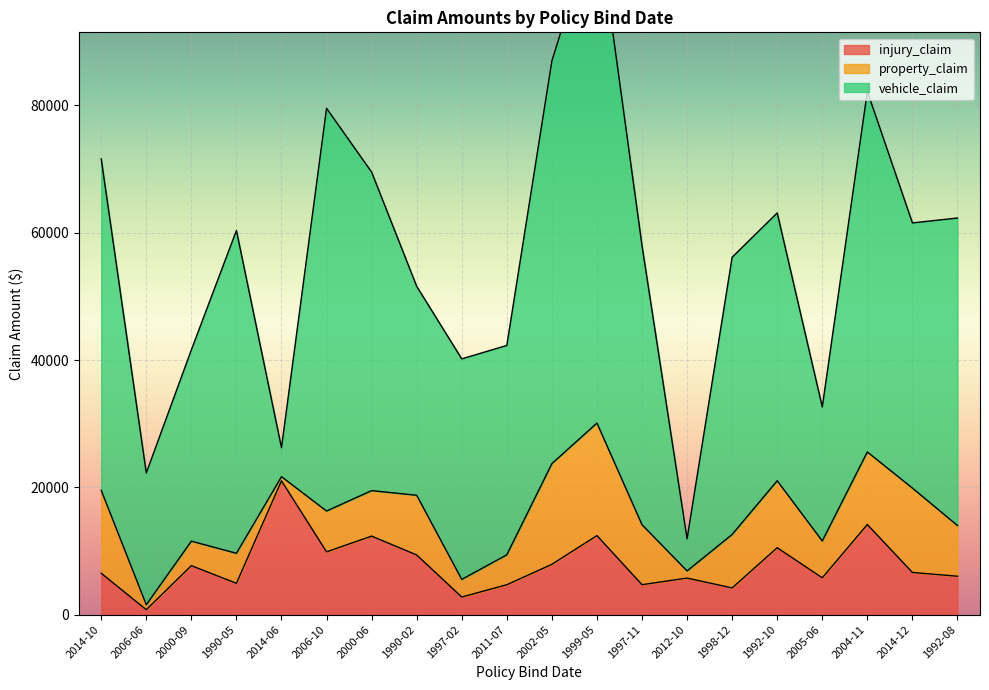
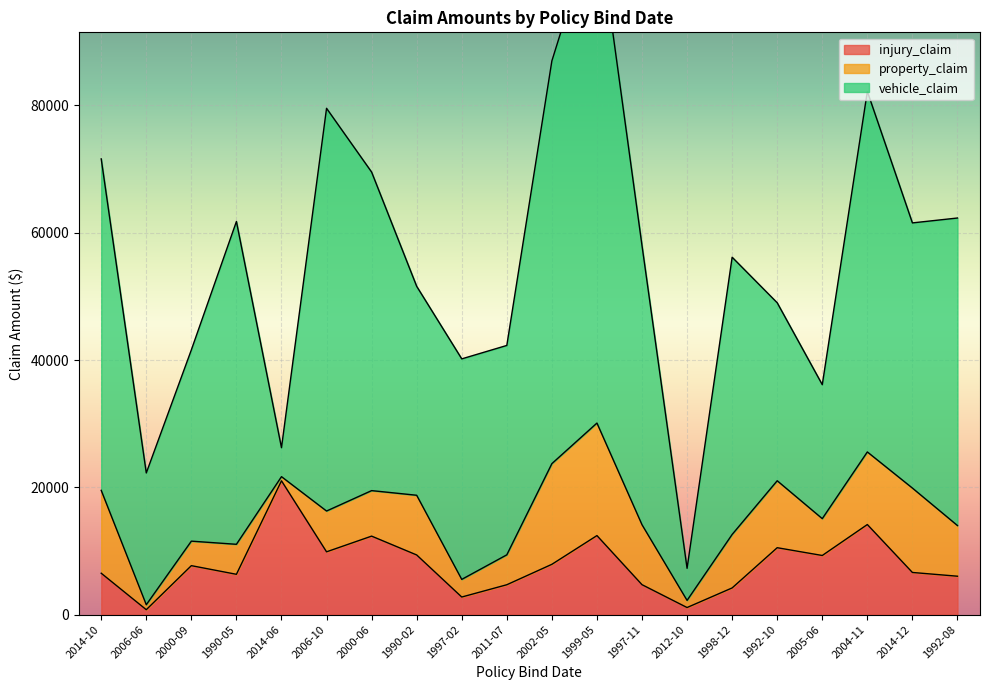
injury_claim, 1990-05: 5000 -> 6000
injury_claim, 2012-10: 6000 -> 1000
vehicle_claim, 1992-10: 42000 -> 28000
injury_claim, 2005-06: 6000 -> 9000
